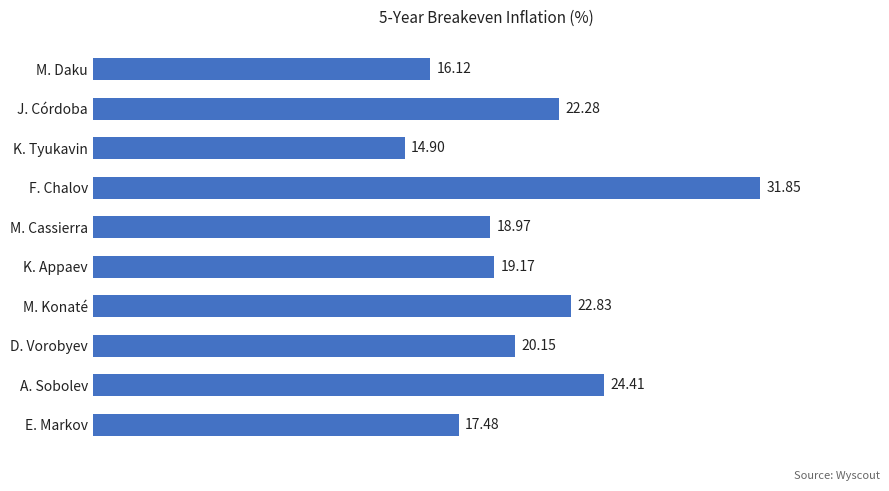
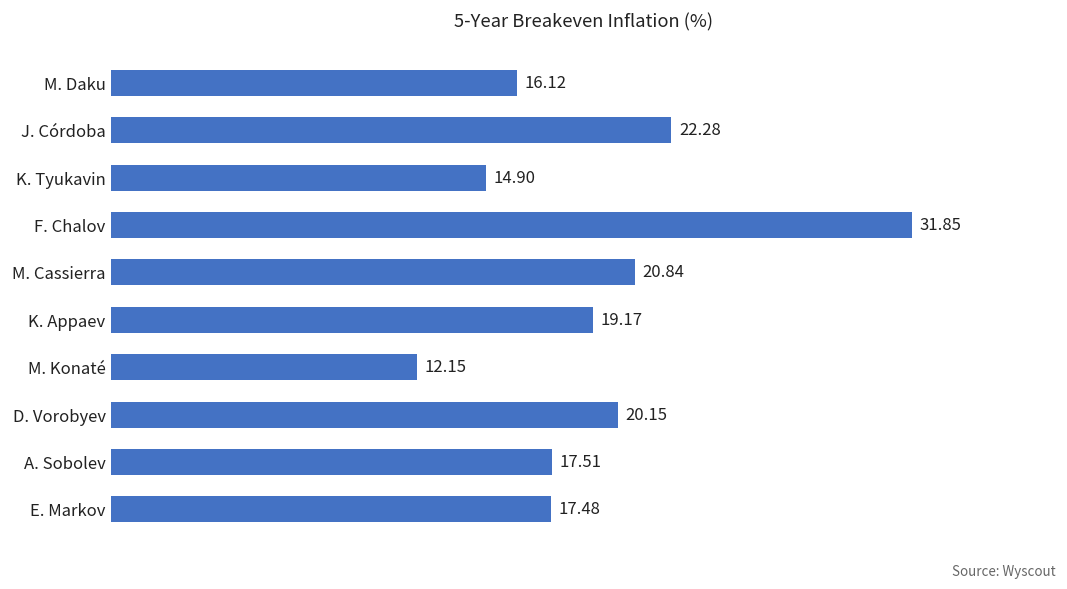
M. Cassierra: 18.97 -> 20.84
M. Konaté: 22.83 -> 12.15
A. Sobolev: 24.41 -> 17.51
